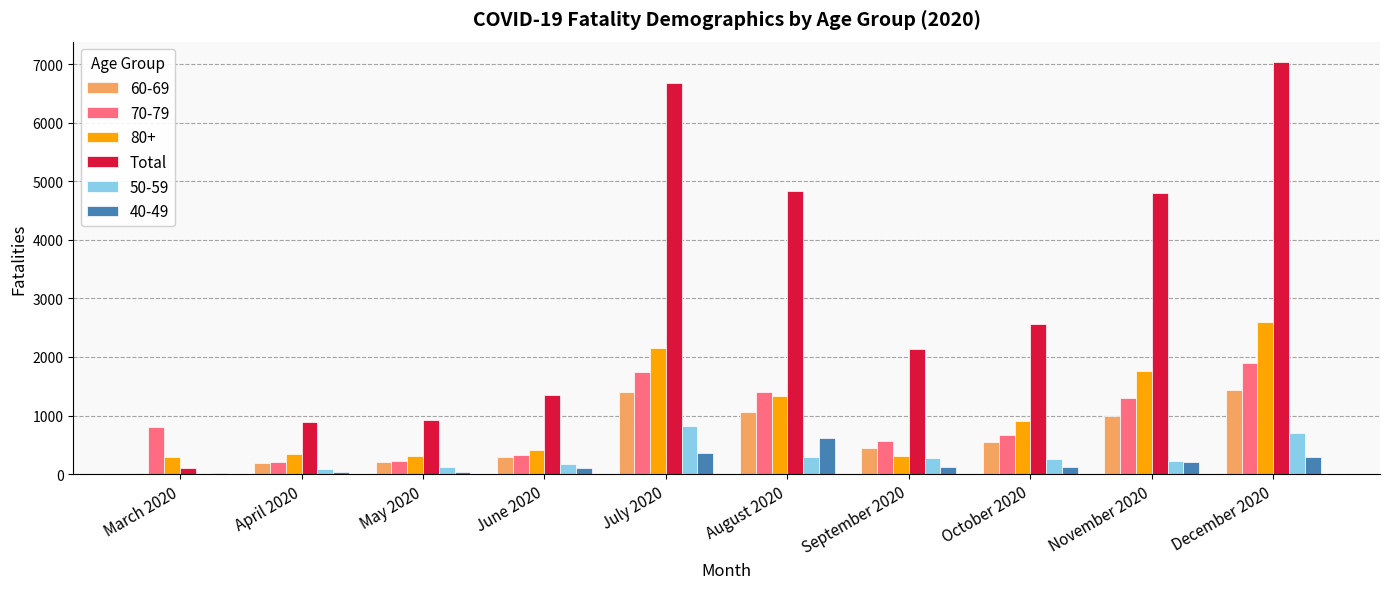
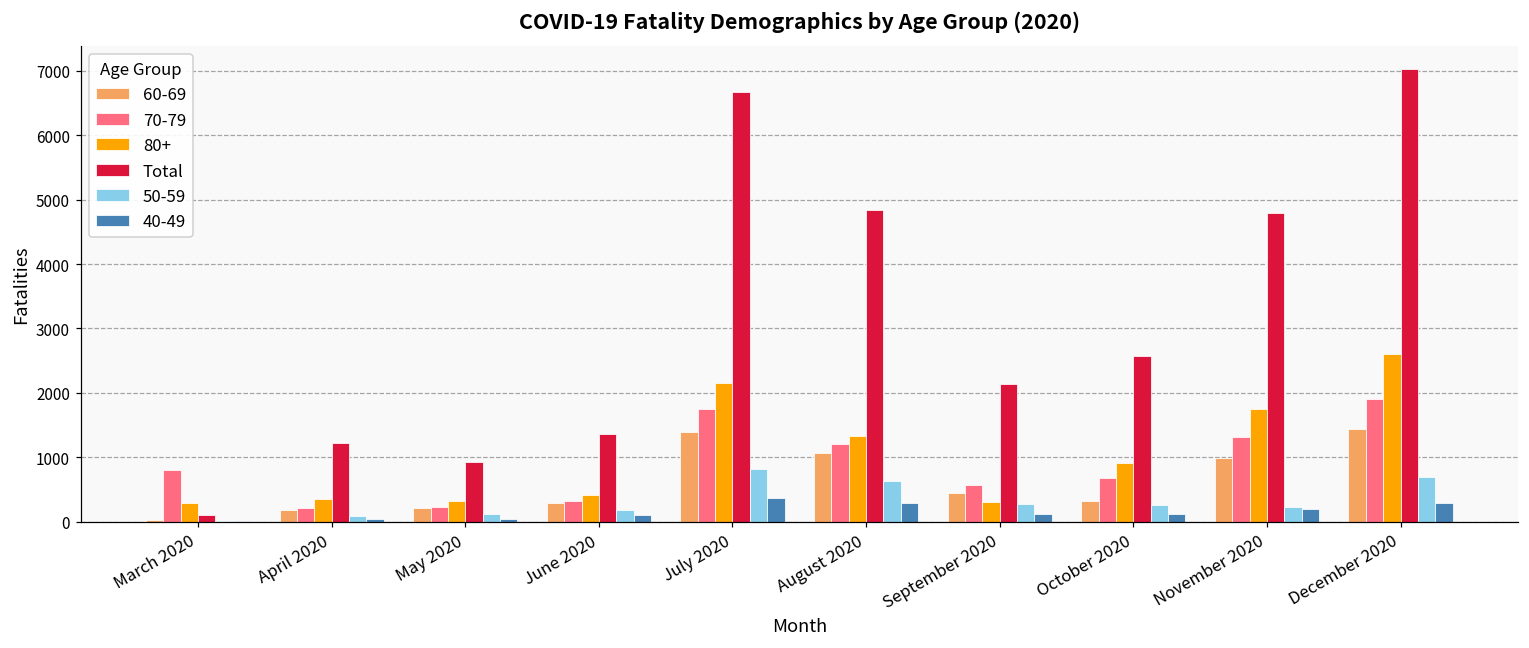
Total, April 2020: 900 -> 1200
70-79, August 2020: 1400 -> 1200
50-59, August 2020: 300 -> 600
40-49, August 2020: 600 -> 300
60-69, October 2020: 500 -> 300
